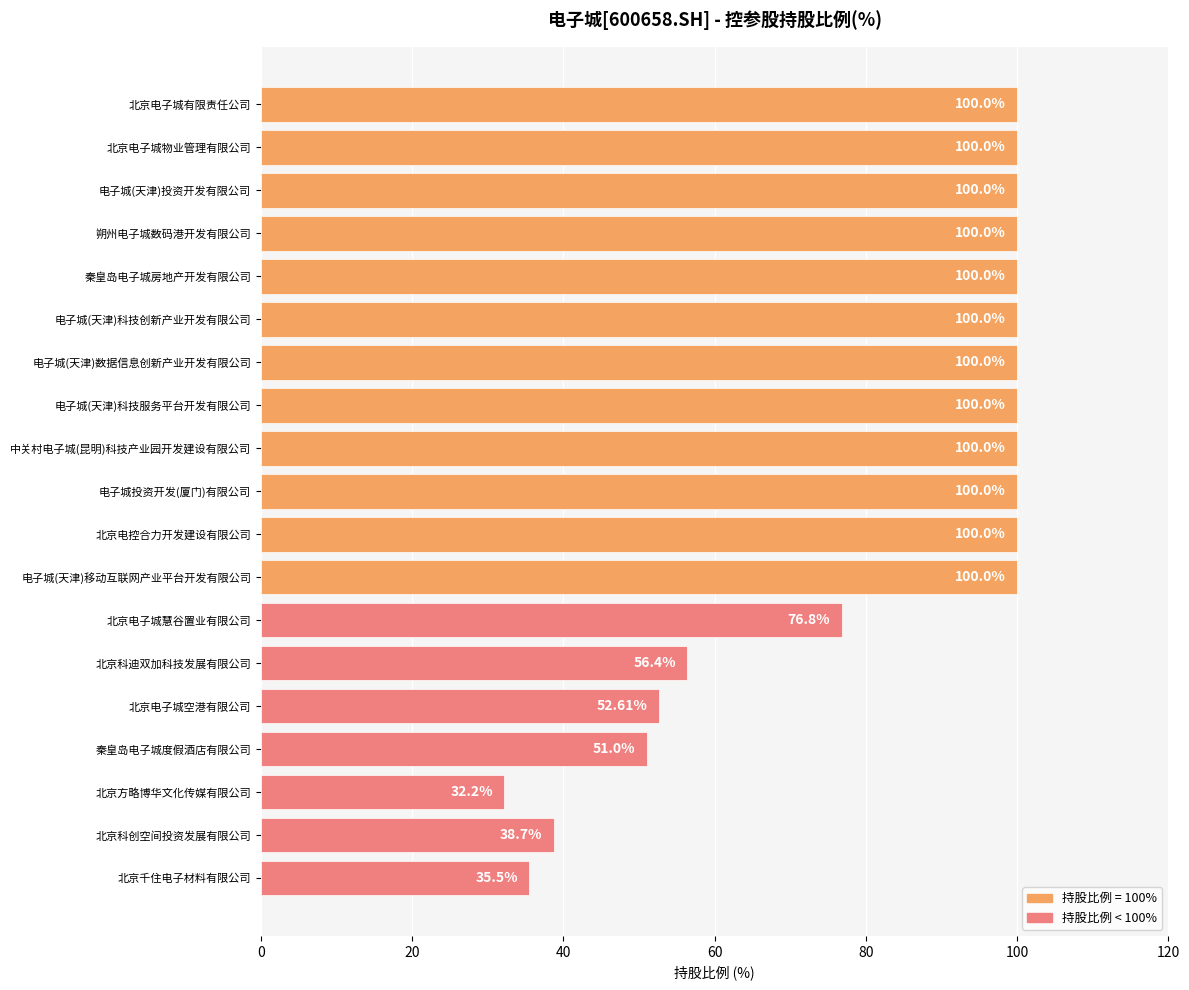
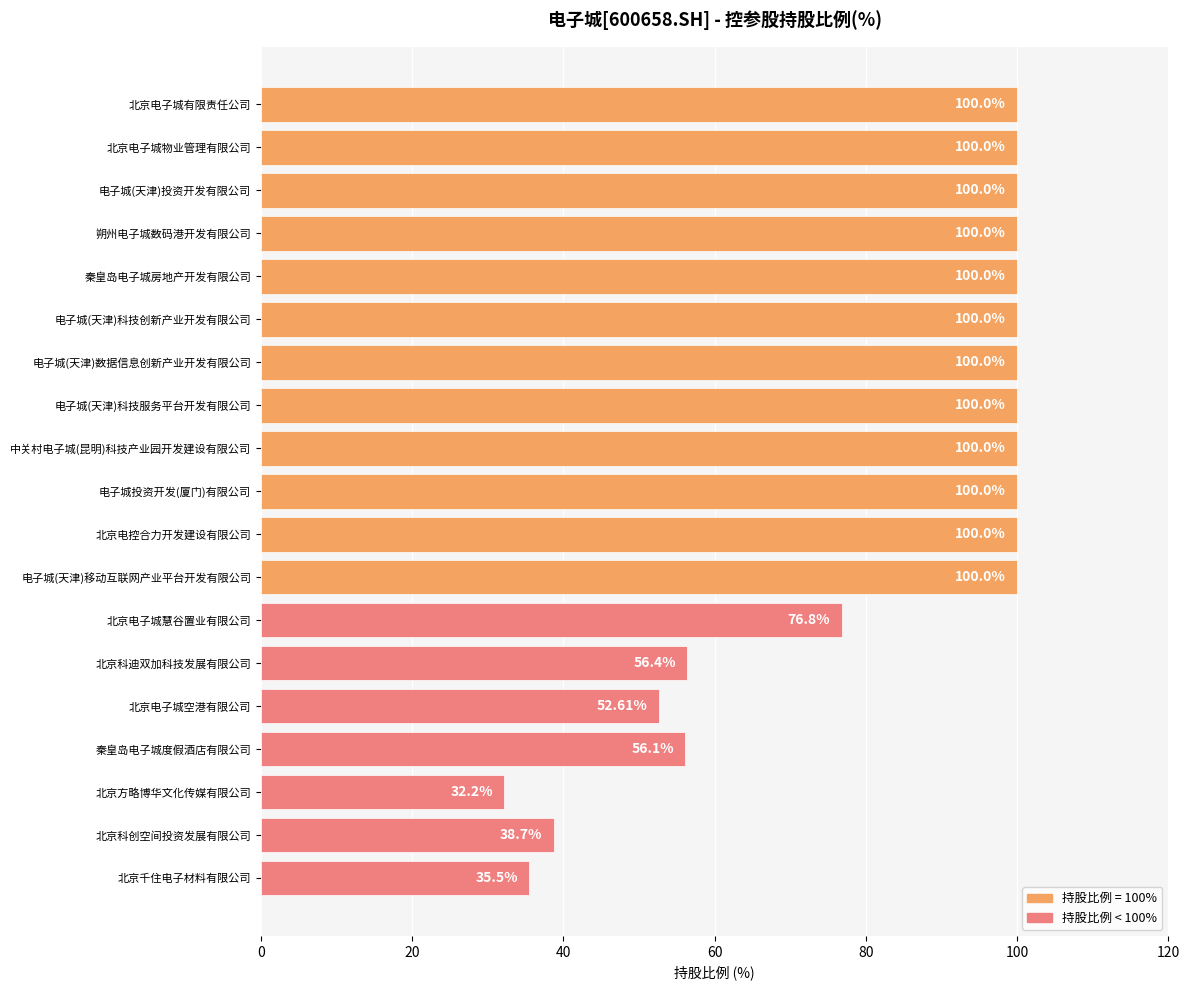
秦皇岛电子城度假酒店有限公司: 51.0% -> 56.1%
